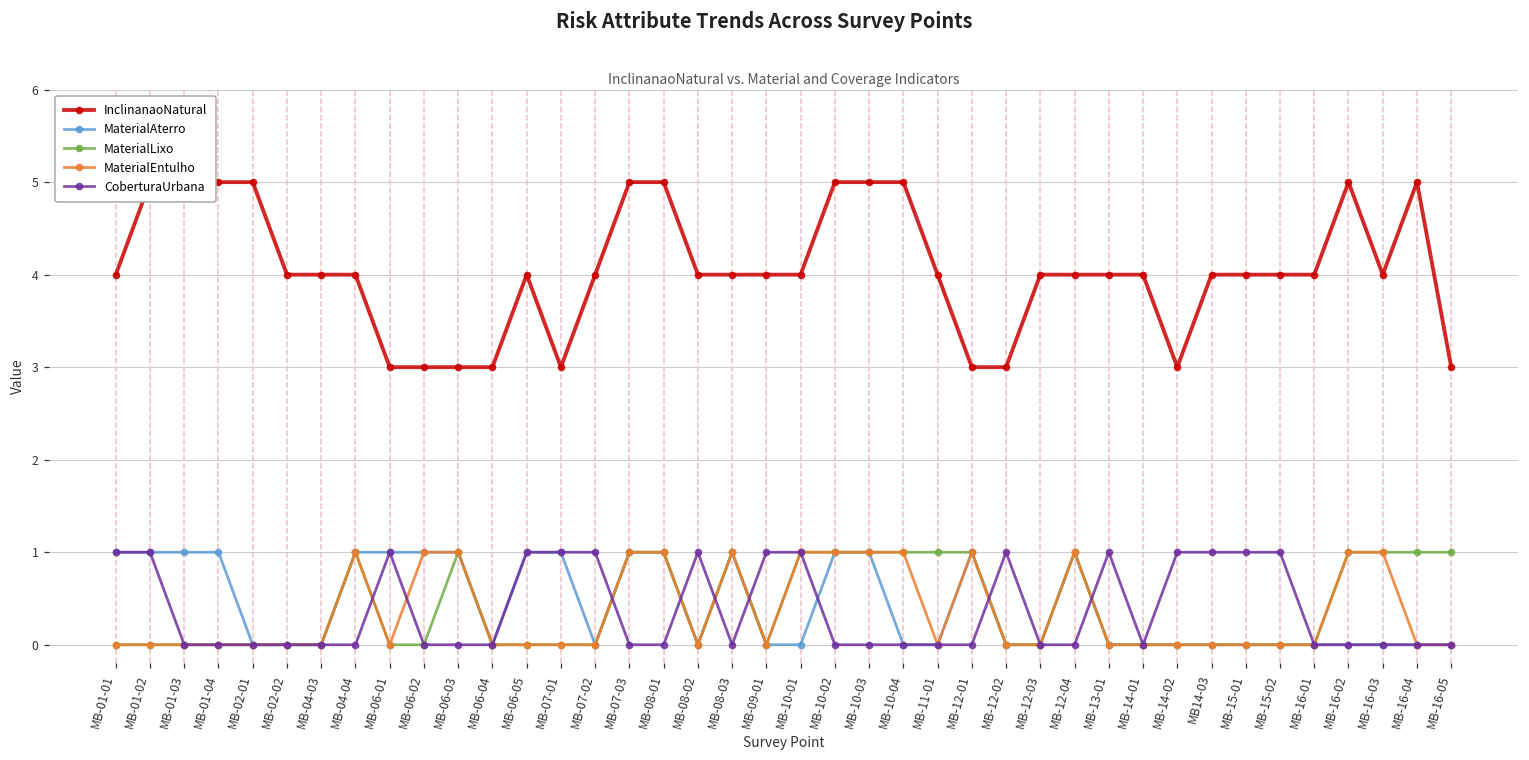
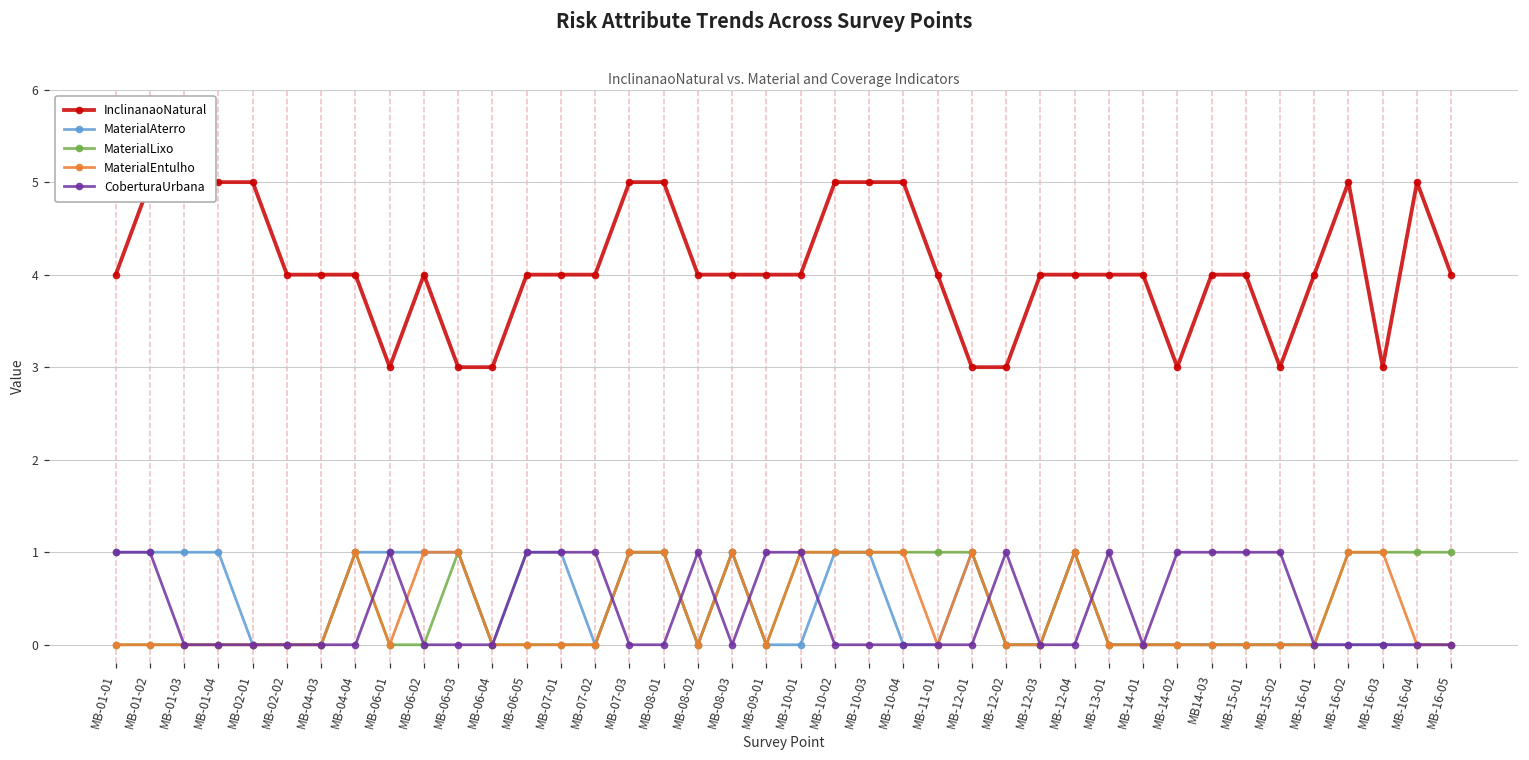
InclinanaoNatural, MB-06-02: 3 -> 4
InclinanaoNatural, MB-07-01: 3 -> 4
InclinanaoNatural, MB-15-02: 4 -> 3
InclinanaoNatural, MB-16-03: 4 -> 3
InclinanaoNatural, MB-16-05: 3 -> 4
